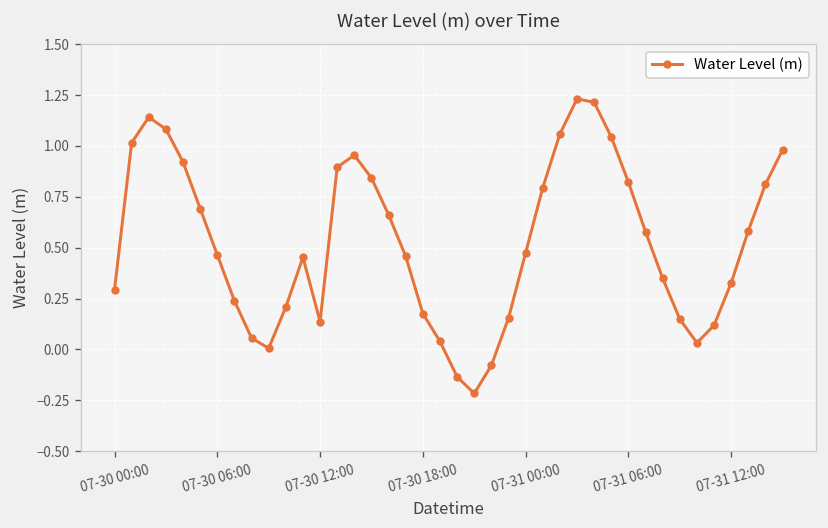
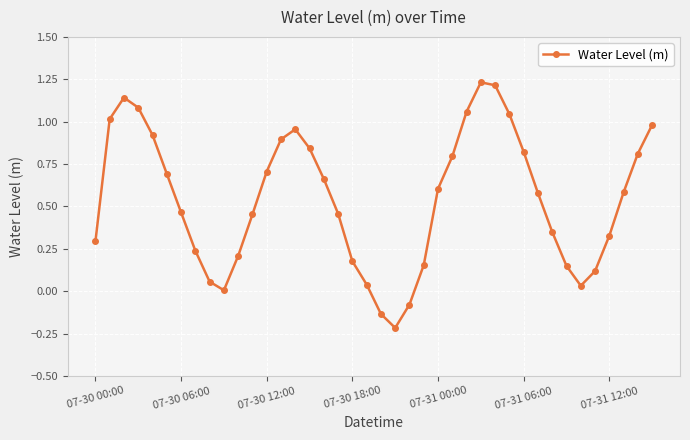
07-30 12:00: 0.14 -> 0.71
07-31 00:00: 0.47 -> 0.60
